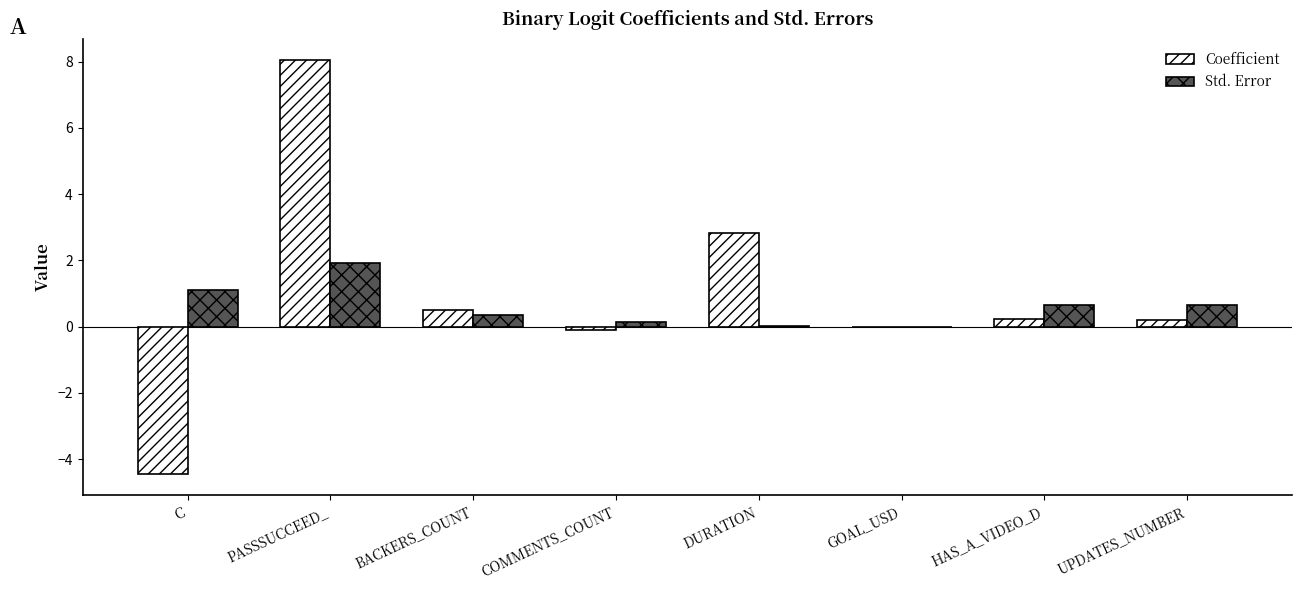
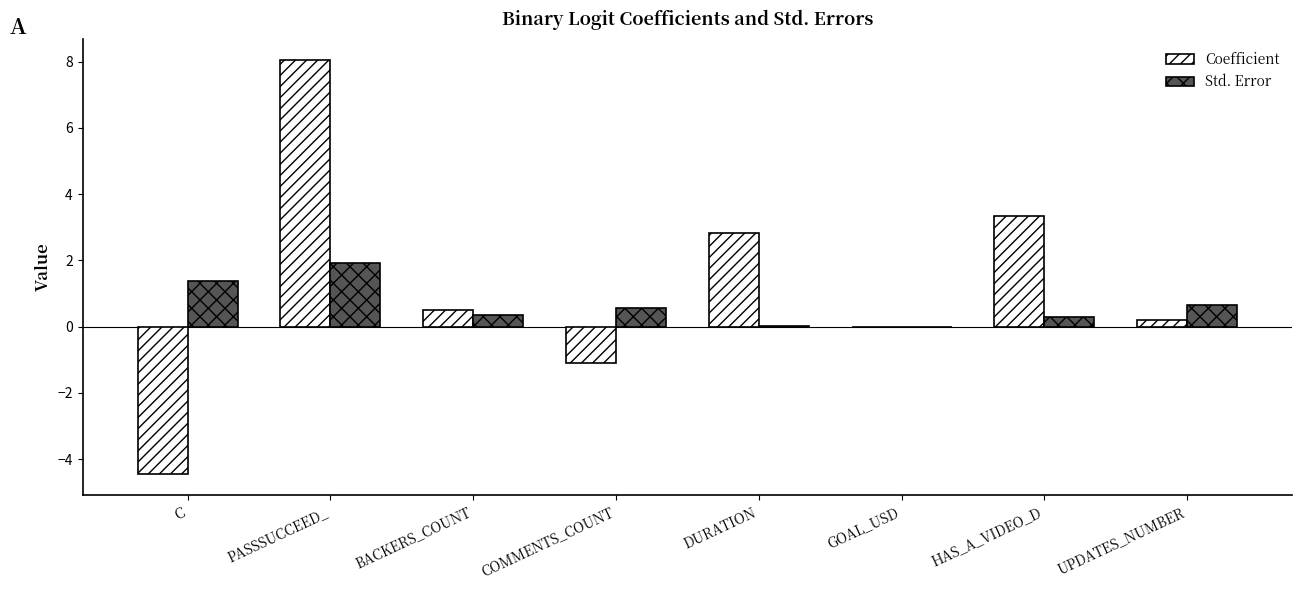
Std. Error, C: 1.1 -> 1.4
Coefficient, COMMENTS_COUNT: -0.1 -> -1.1
Std. Error, COMMENTS_COUNT: 0.2 -> 0.6
Coefficient, HAS_A_VIDEO_D: 0.2 -> 3.3
Std. Error, HAS_A_VIDEO_D: 0.6 -> 0.3
